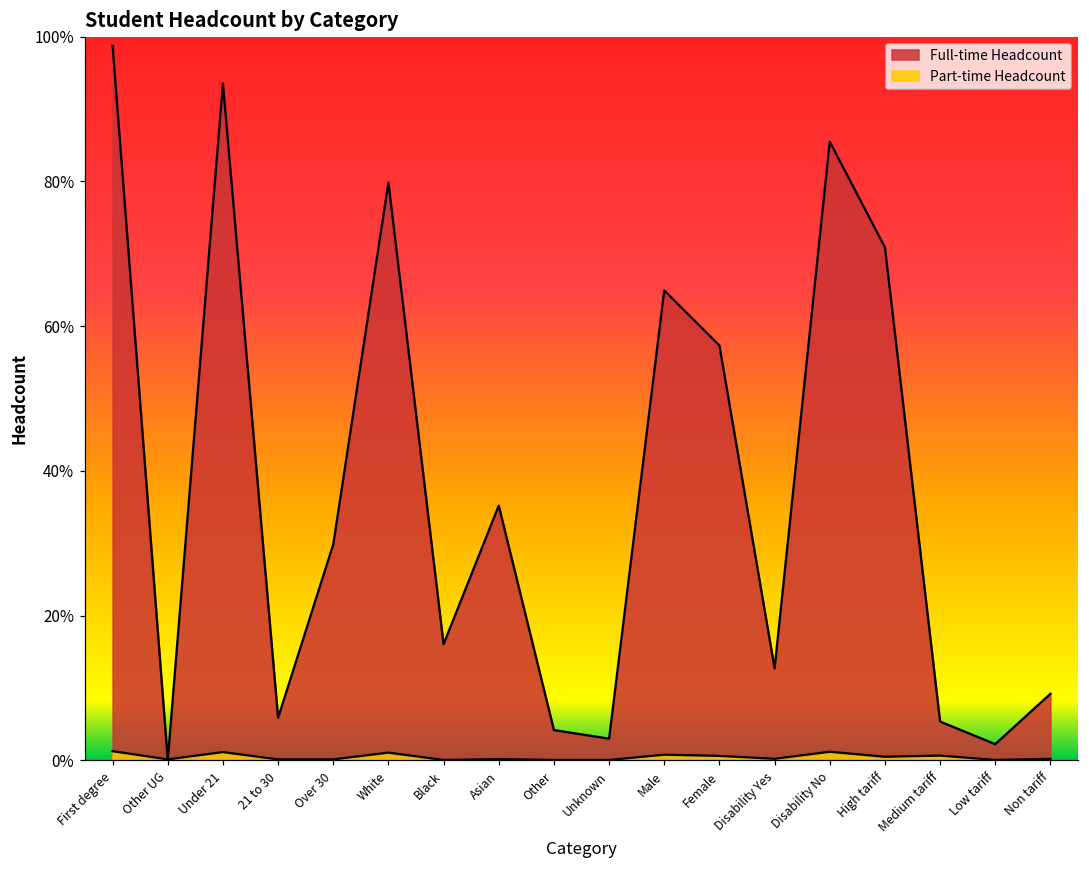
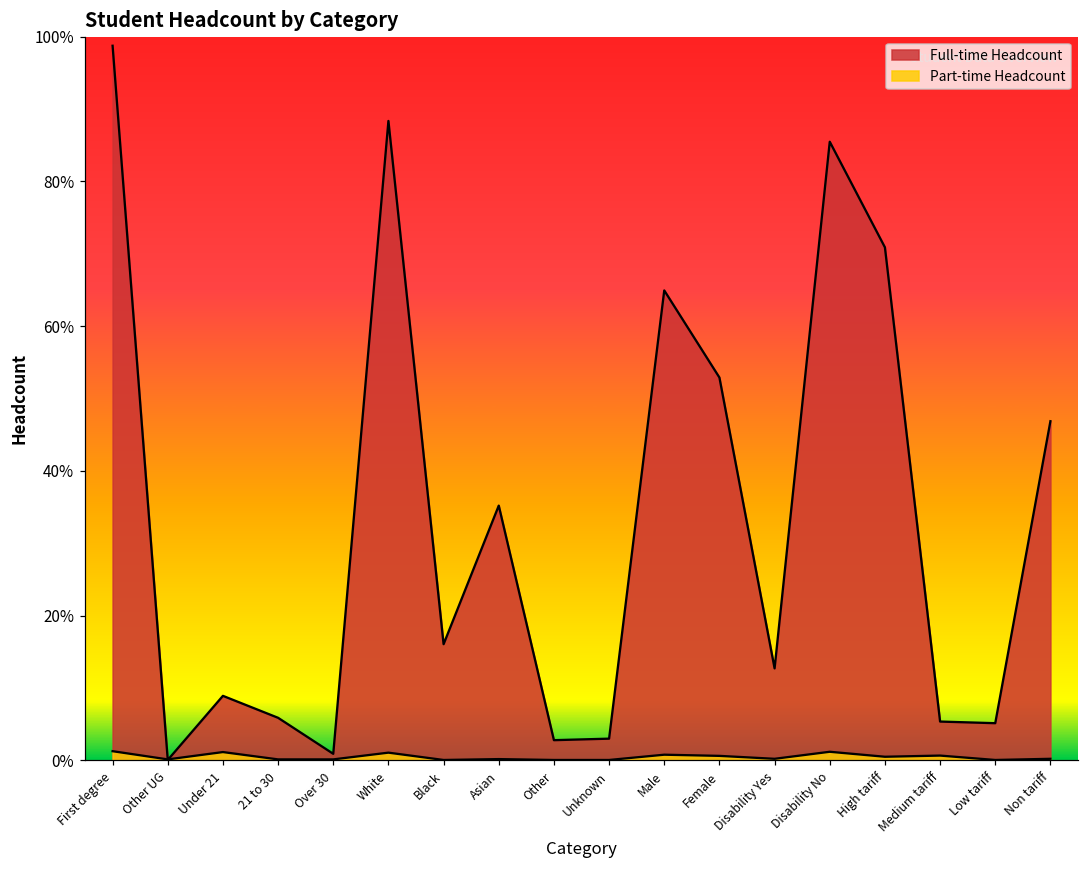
Full-time Headcount, Under 21: 94% -> 9%
Full-time Headcount, Over 30: 30% -> 1%
Full-time Headcount, White: 80% -> 88%
Full-time Headcount, Other: 4% -> 3%
Full-time Headcount, Female: 57% -> 53%
Full-time Headcount, Low tariff: 2% -> 5%
Full-time Headcount, Non tariff: 9% -> 47%
